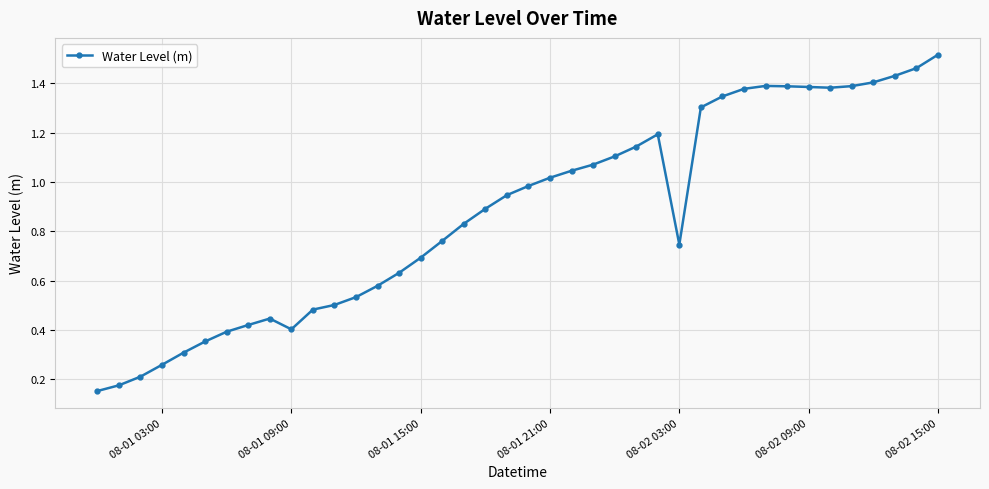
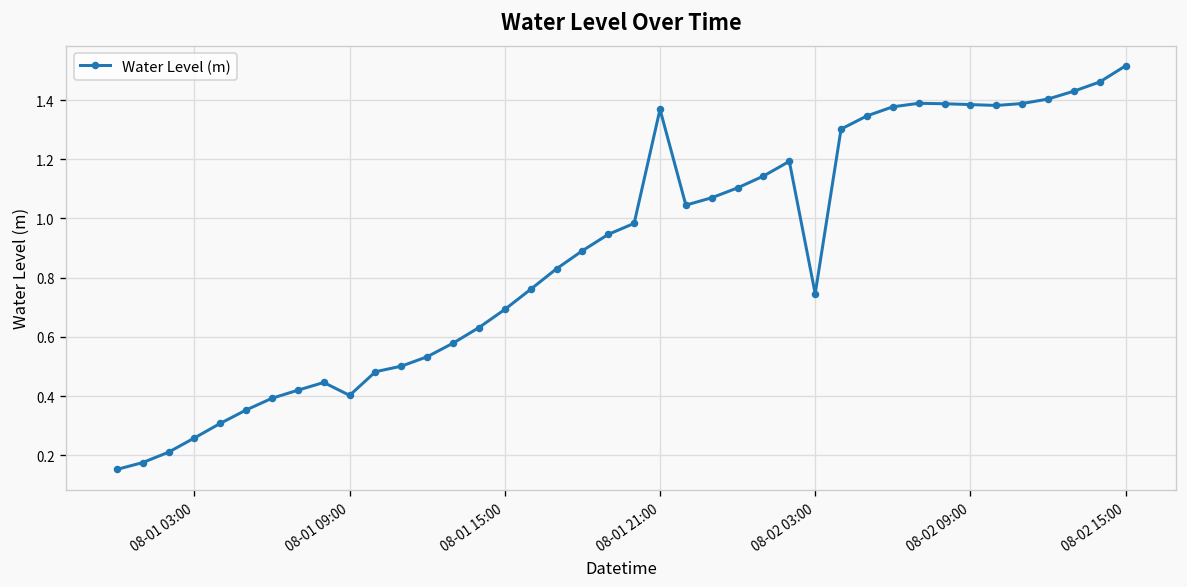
08-01 21:00: 1.02 -> 1.37
